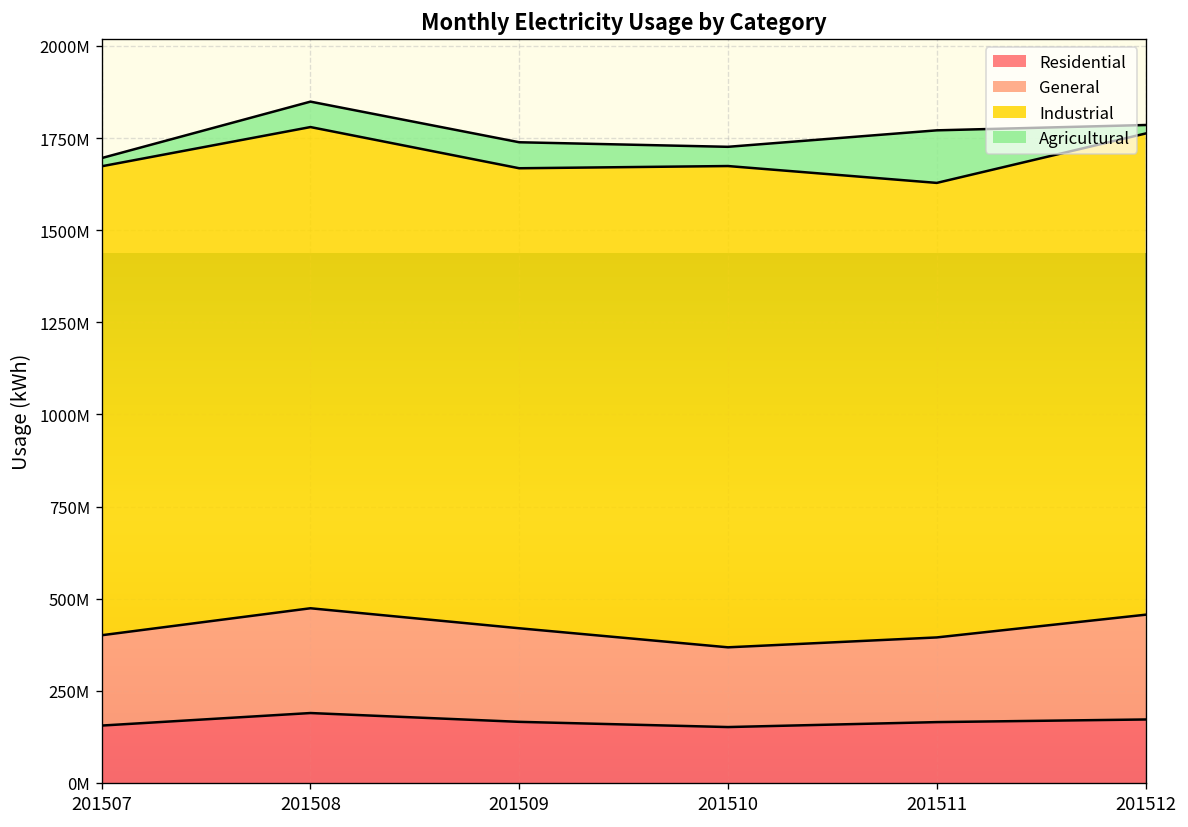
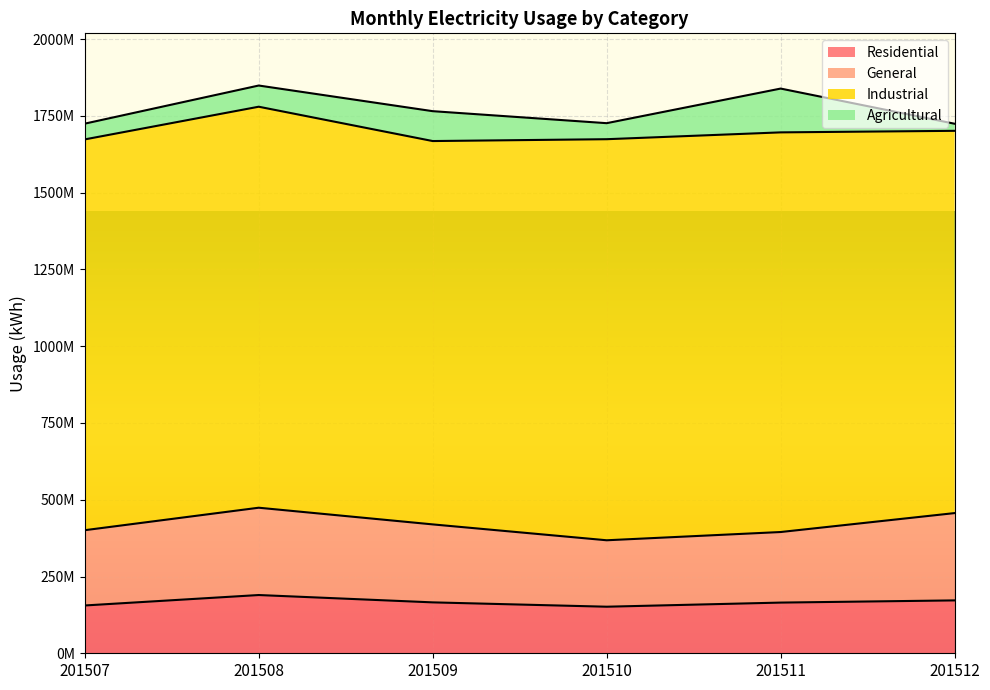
Agricultural, 201507: 20000000 -> 50000000
Agricultural, 201509: 70000000 -> 100000000
Industrial, 201511: 1230000000 -> 1300000000
Industrial, 201512: 1310000000 -> 1240000000
